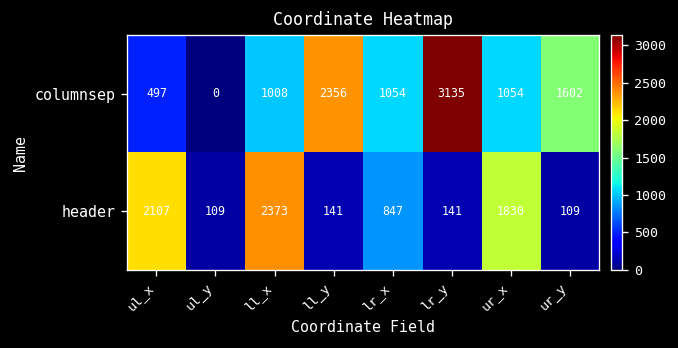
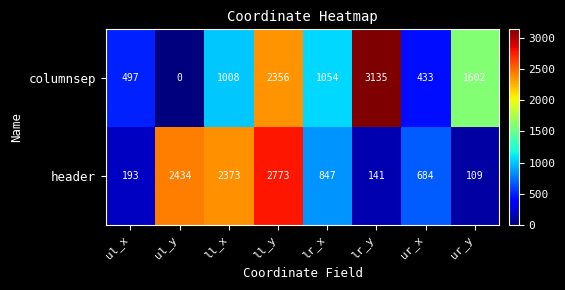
columnsep, ur_x: 1054 -> 433
header, ul_x: 2107 -> 193
header, ul_y: 109 -> 2434
header, ll_y: 141 -> 2773
header, ur_x: 1830 -> 684
